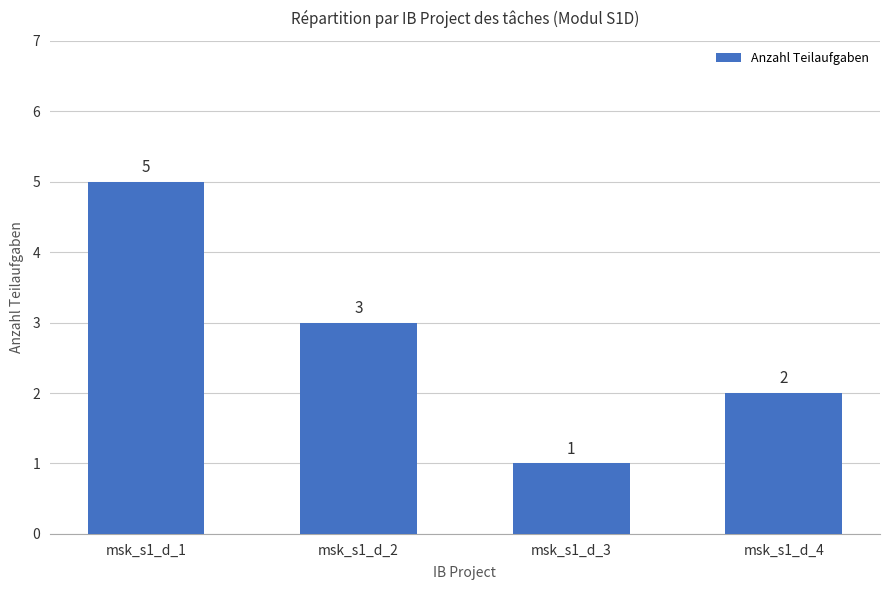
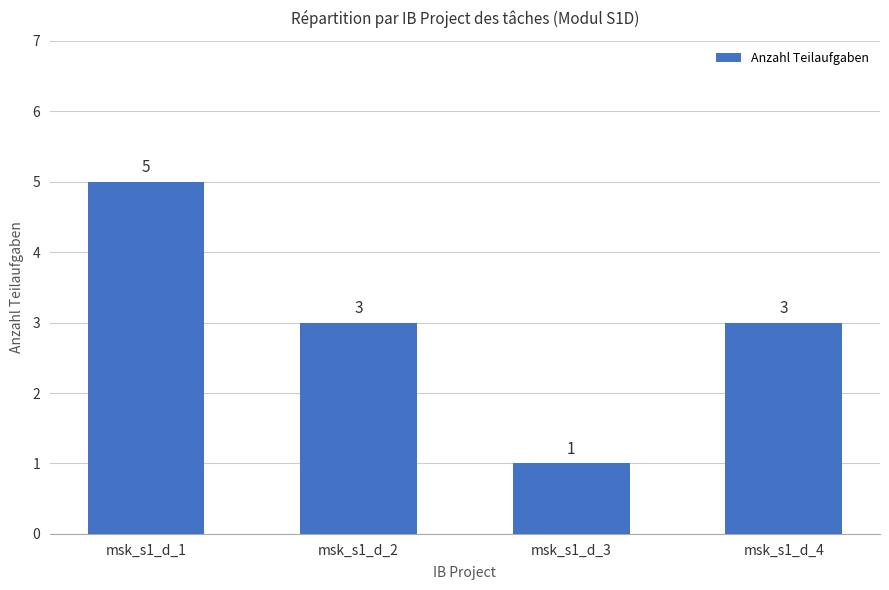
msk_s1_d_4: 2 -> 3
